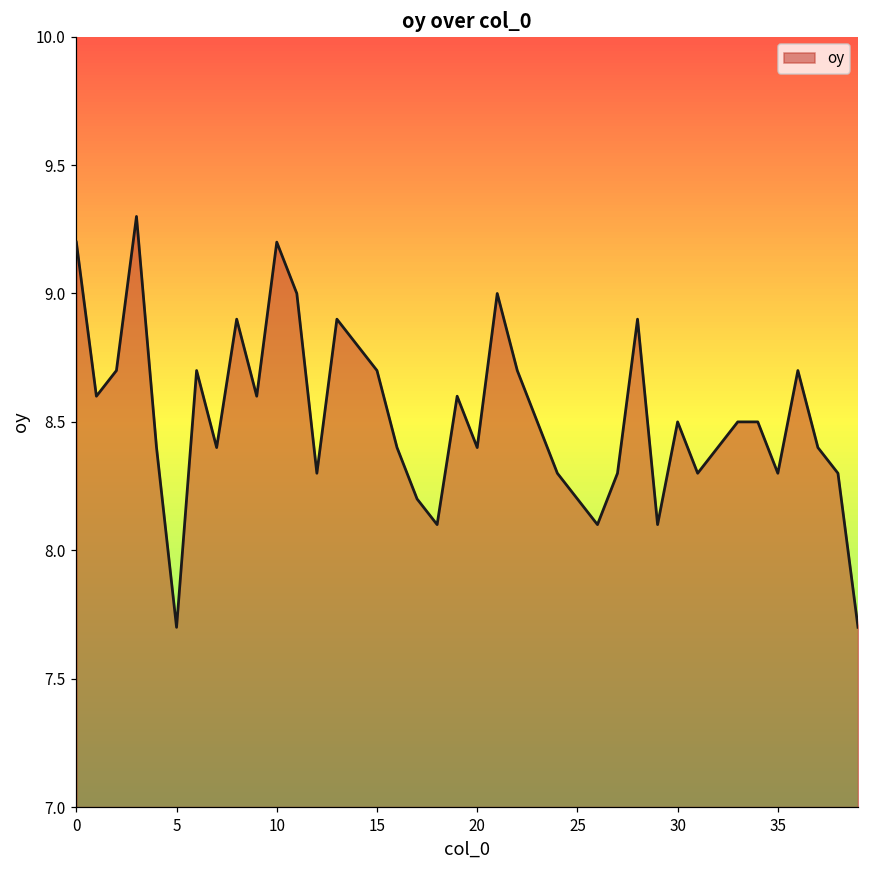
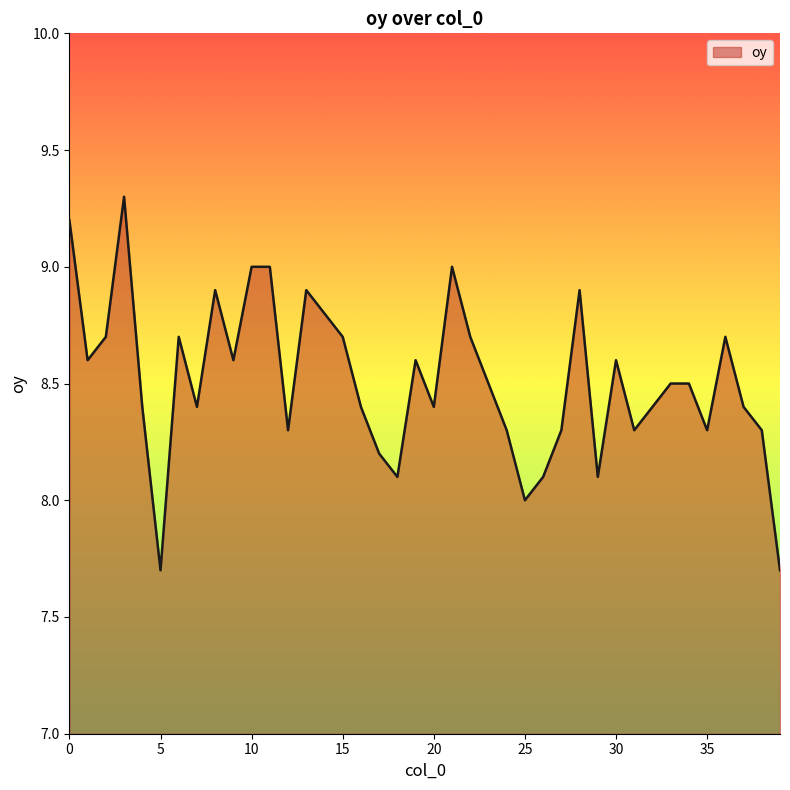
10: 9.2 -> 9.0
25: 8.2 -> 8.0
30: 8.5 -> 8.6
